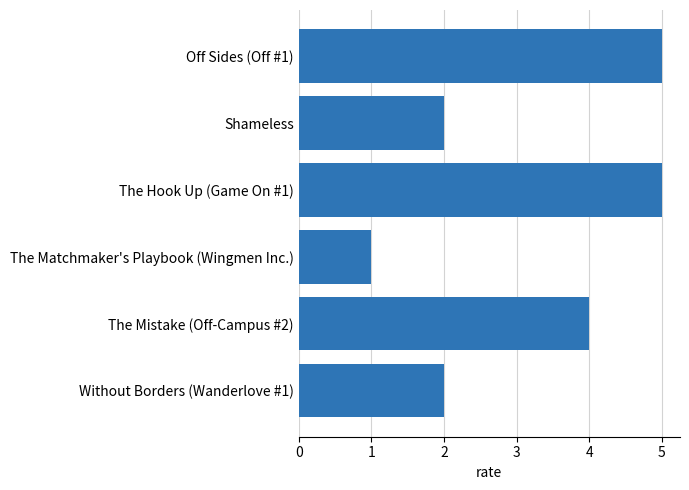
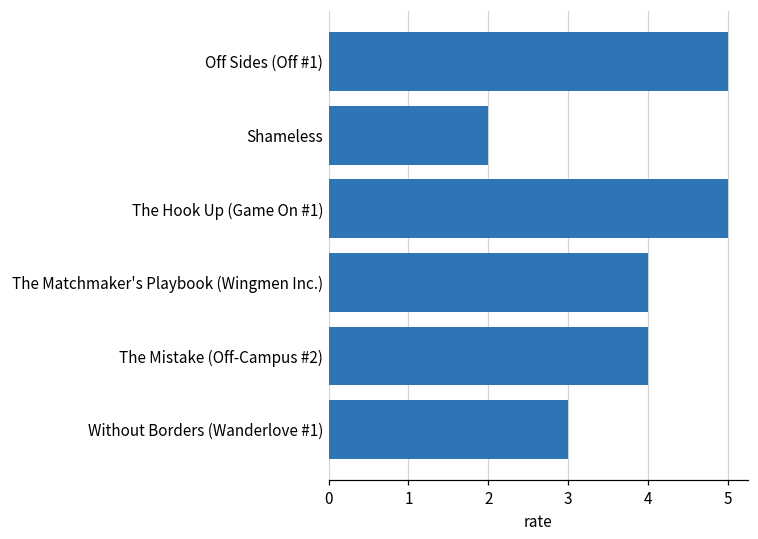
The Matchmaker's Playbook (Wingmen Inc.): 1 -> 4
Without Borders (Wanderlove #1): 2 -> 3
